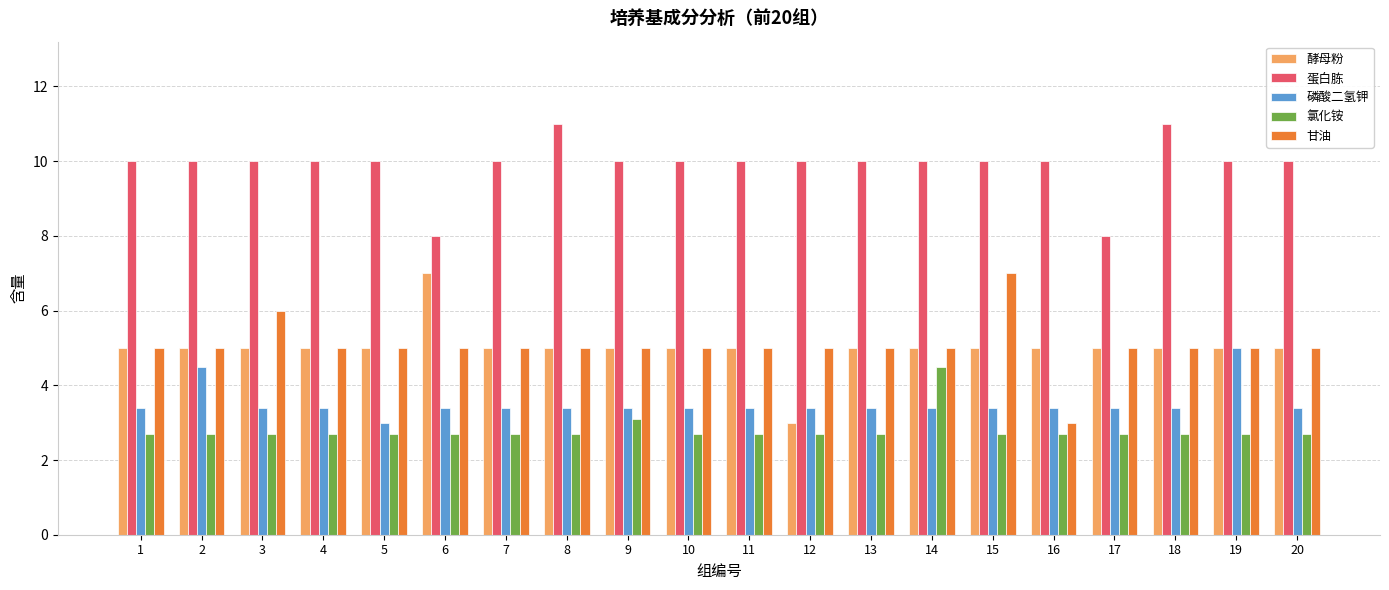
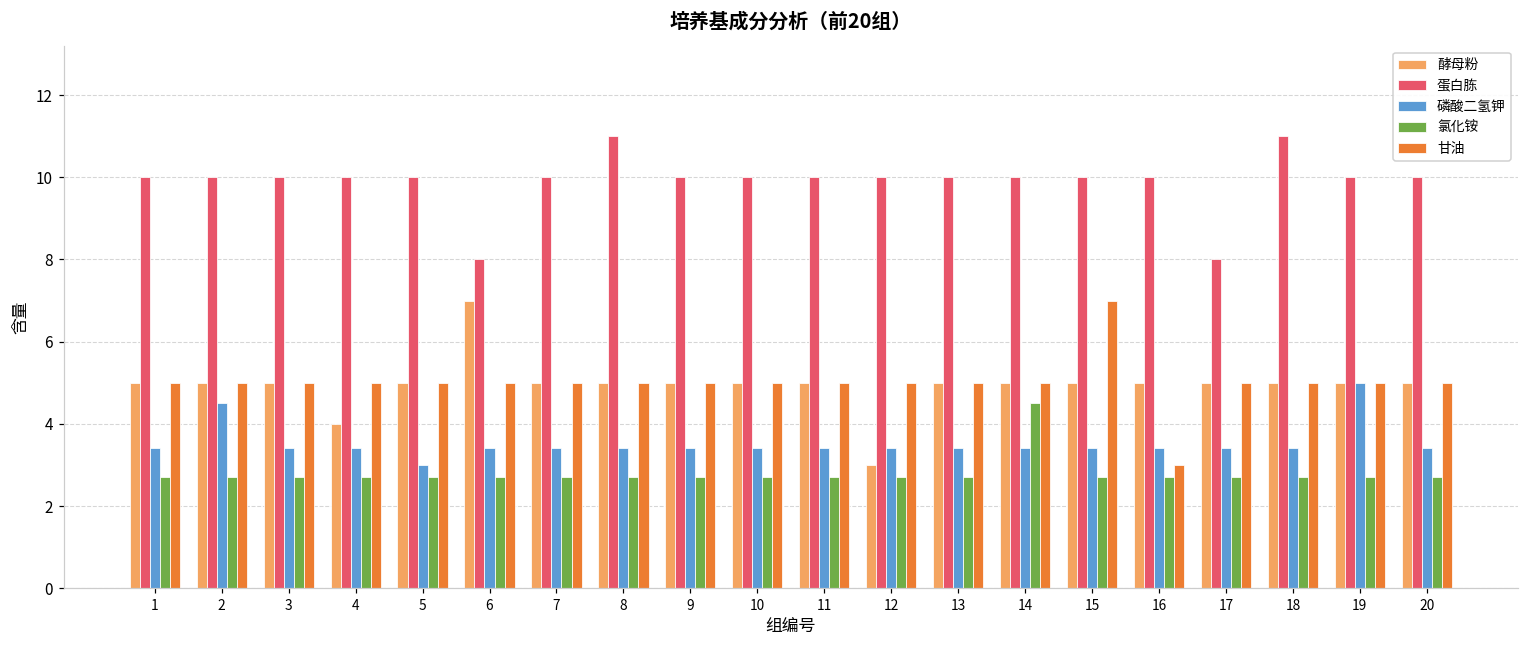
甘油, 3: 6 -> 5
酵母粉, 4: 5 -> 4
氯化铵, 9: 3.1 -> 2.7
